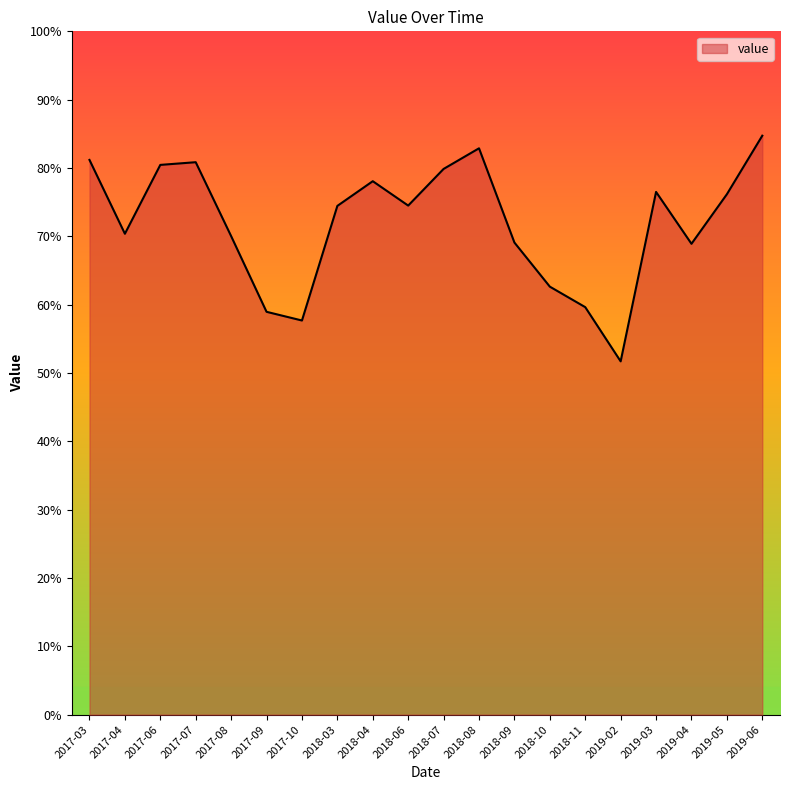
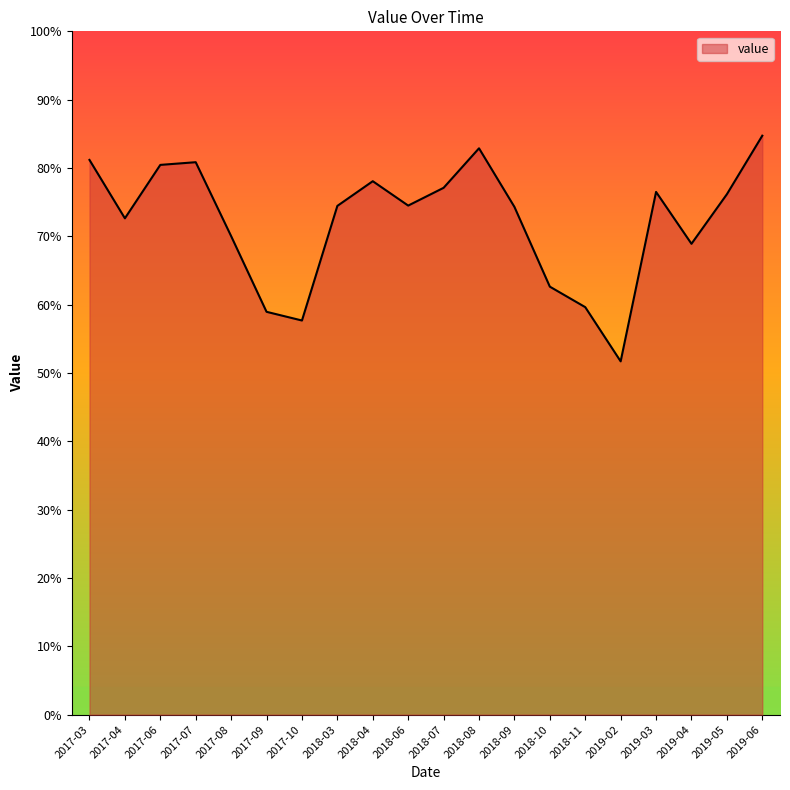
2017-04: 70% -> 73%
2018-07: 80% -> 77%
2018-09: 69% -> 74%
